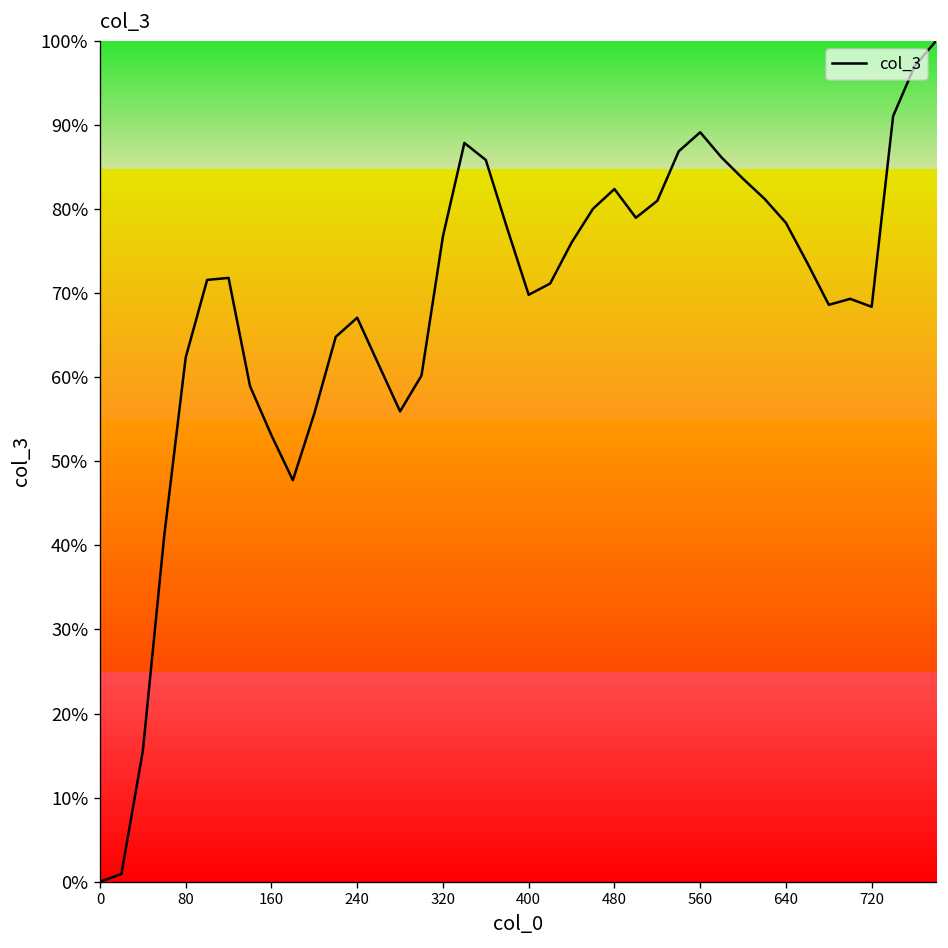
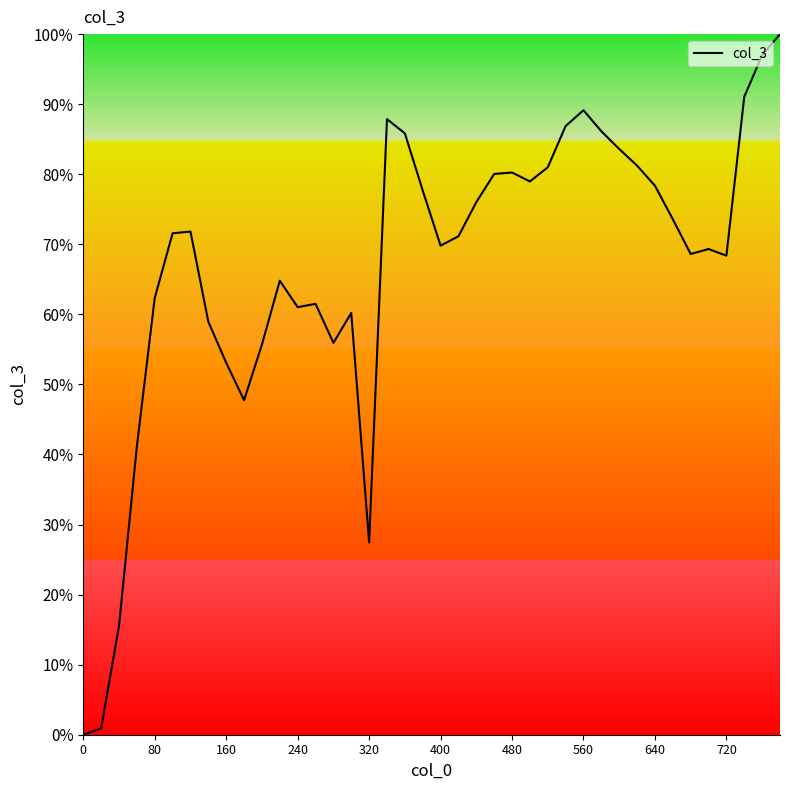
240: 67% -> 61%
320: 77% -> 27%
480: 82% -> 80%
